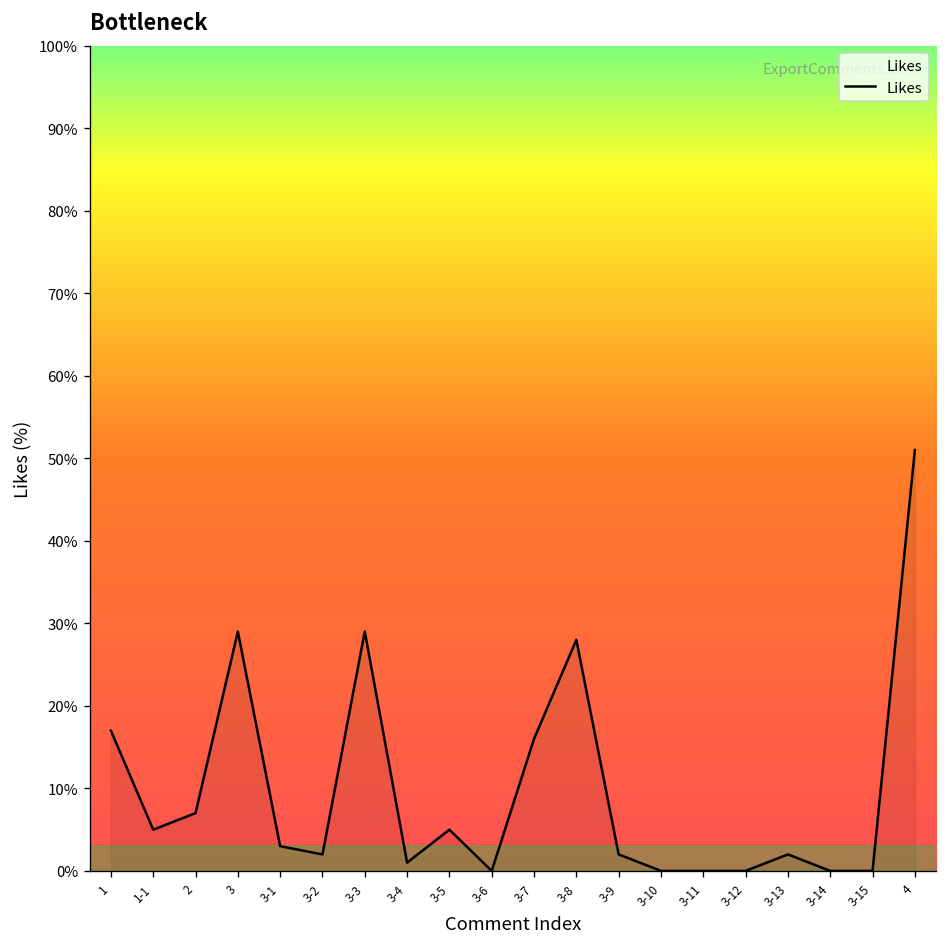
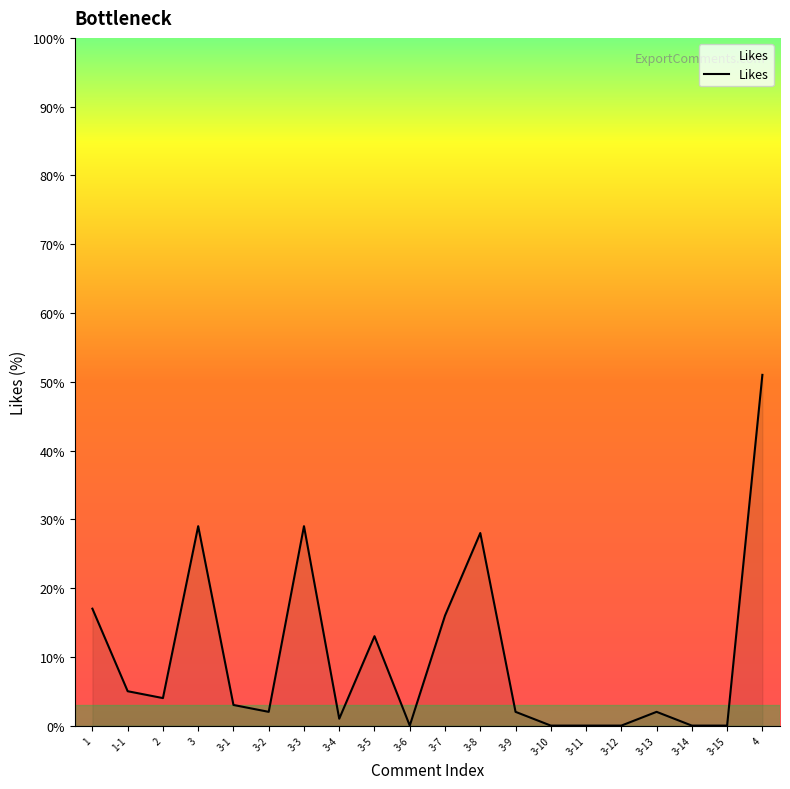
2: 7% -> 4%
3-5: 5% -> 13%
